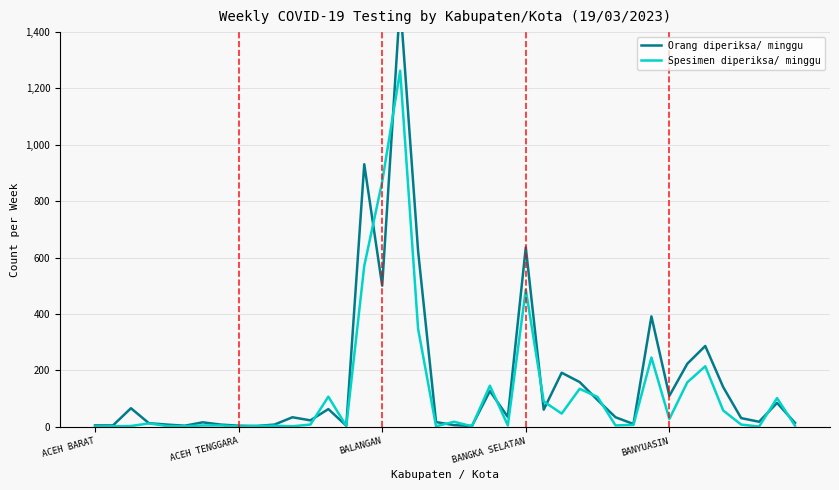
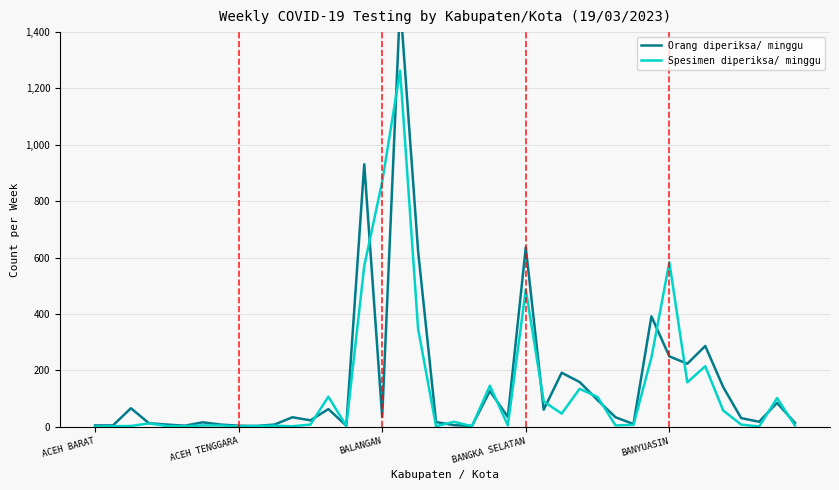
Orang diperiksa/ minggu, BALANGAN: 500 -> 30
Orang diperiksa/ minggu, BANYUASIN: 110 -> 250
Spesimen diperiksa/ minggu, BANYUASIN: 30 -> 580
